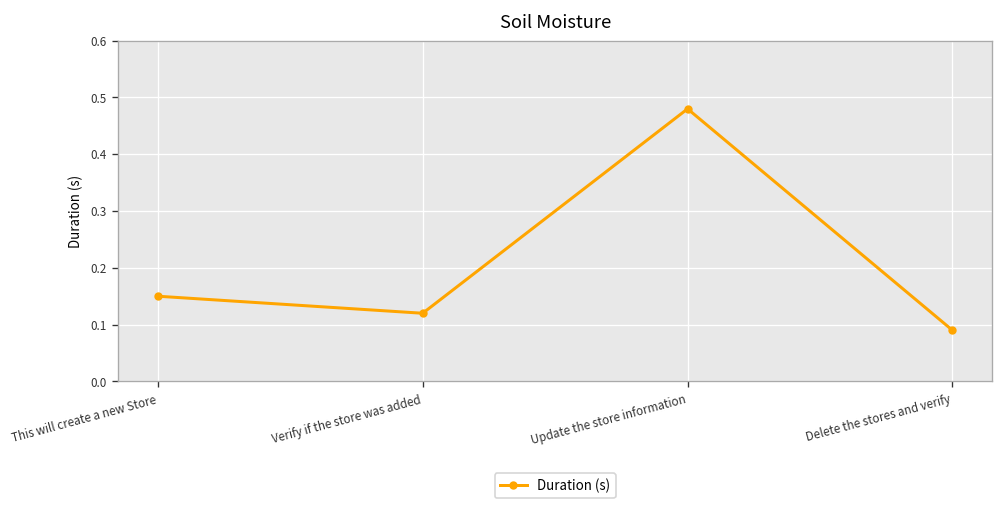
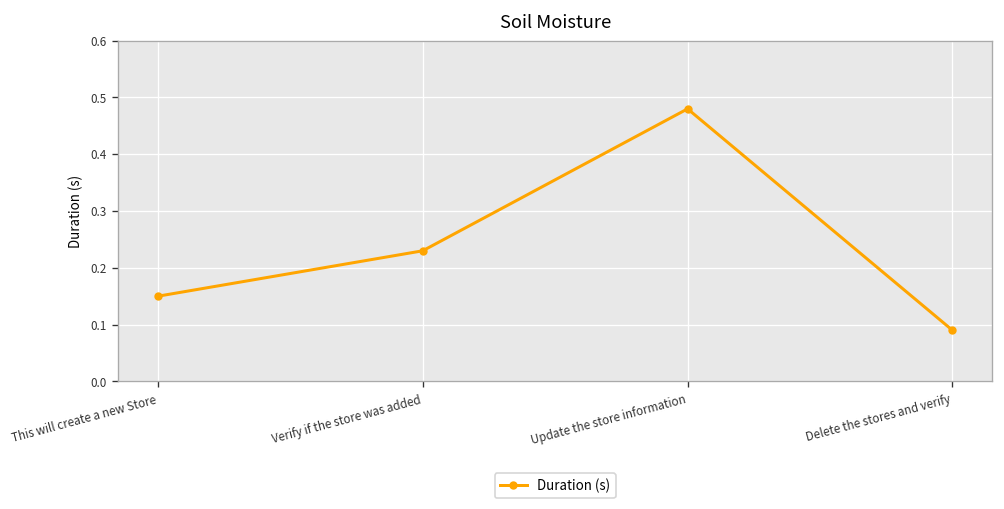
Verify if the store was added: 0.12 -> 0.23
